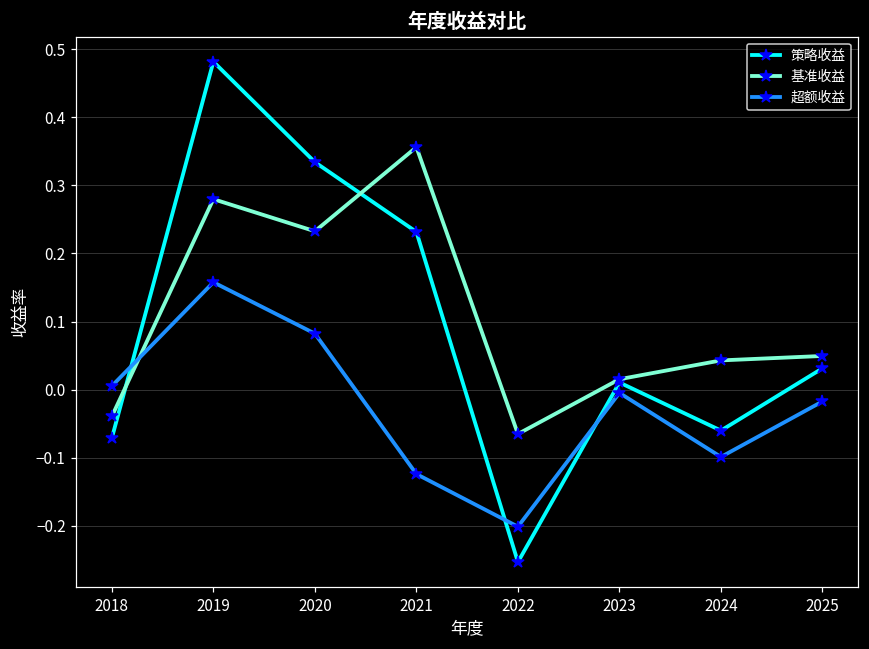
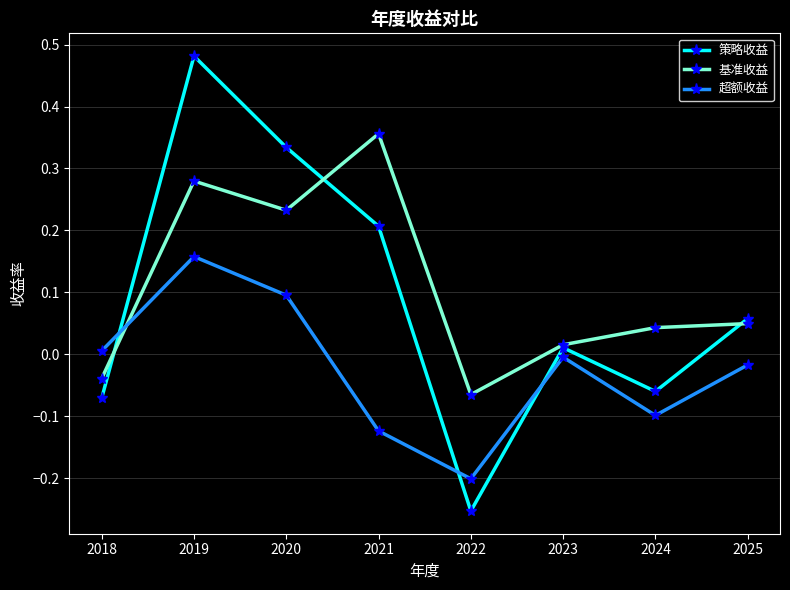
超额收益, 2020: 0.08 -> 0.10
策略收益, 2021: 0.23 -> 0.21
策略收益, 2025: 0.03 -> 0.06
